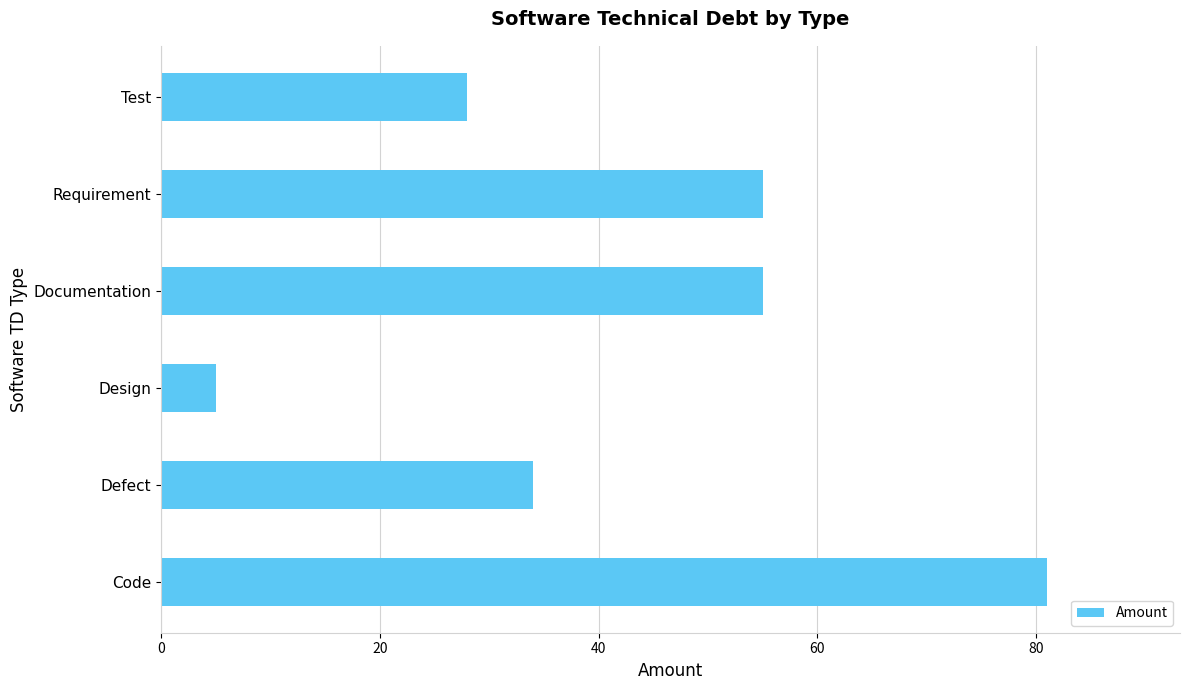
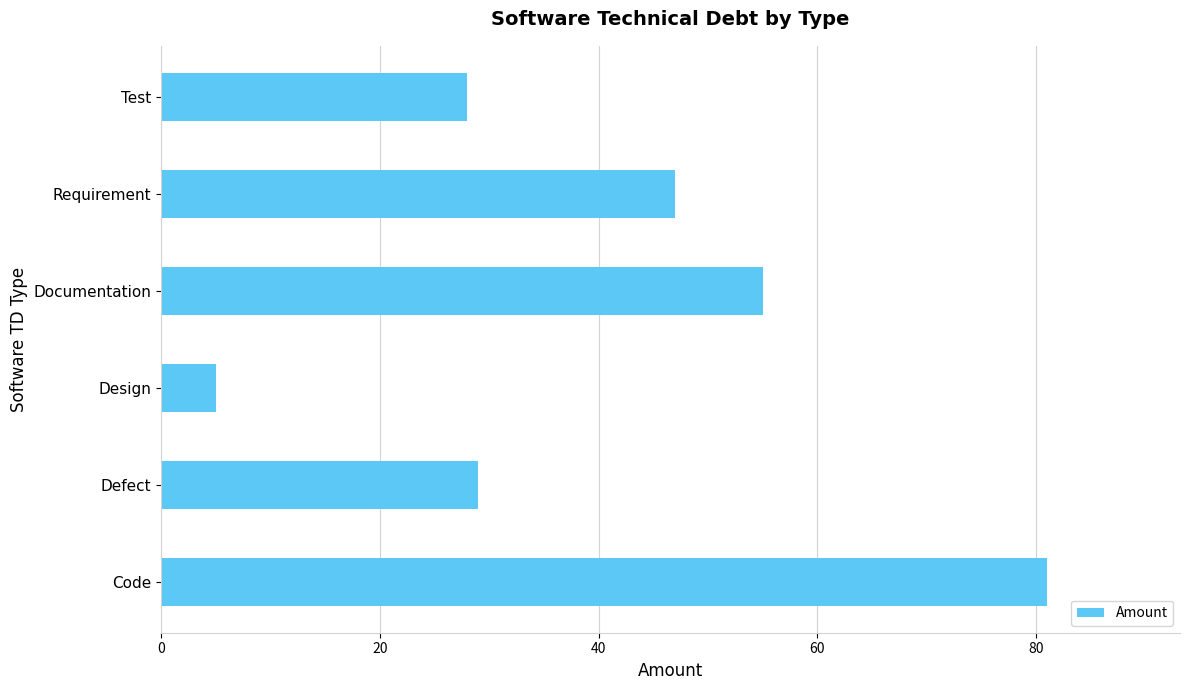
Requirement: 55 -> 47
Defect: 34 -> 29
